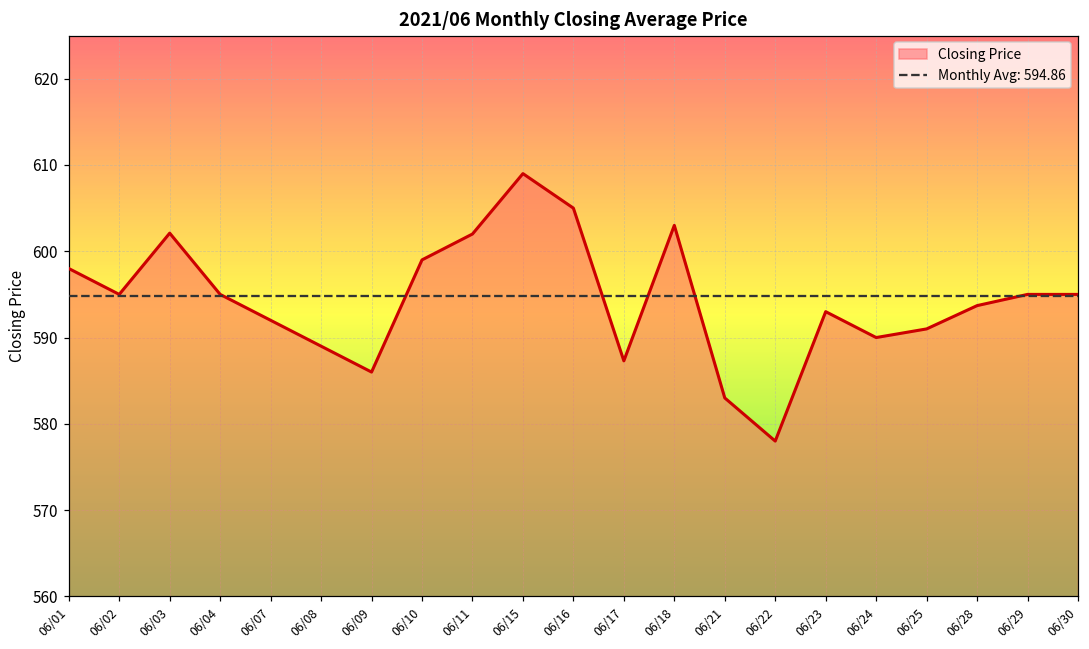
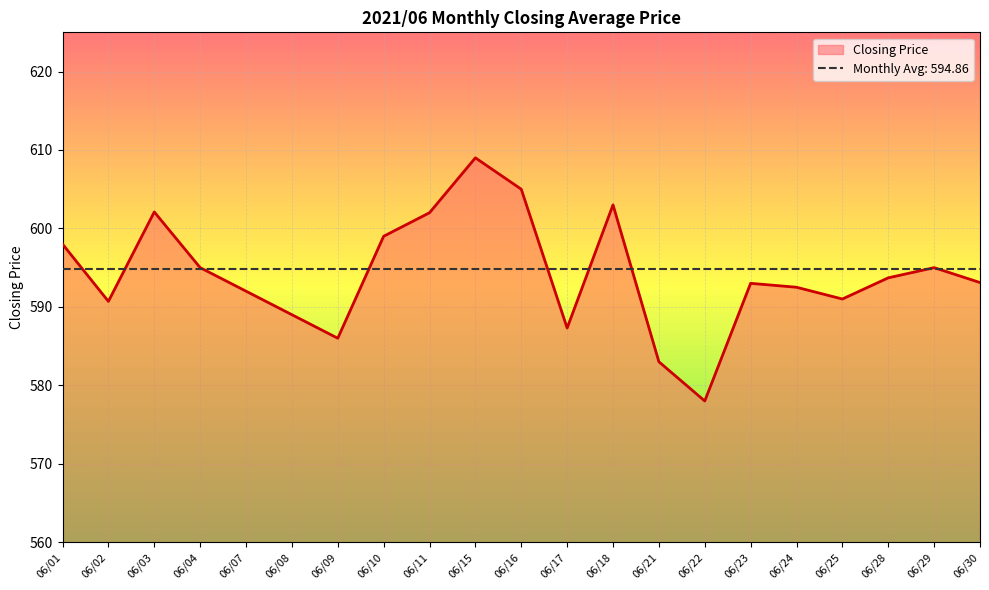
06/02: 595 -> 591
06/24: 590 -> 593
06/30: 595 -> 593
